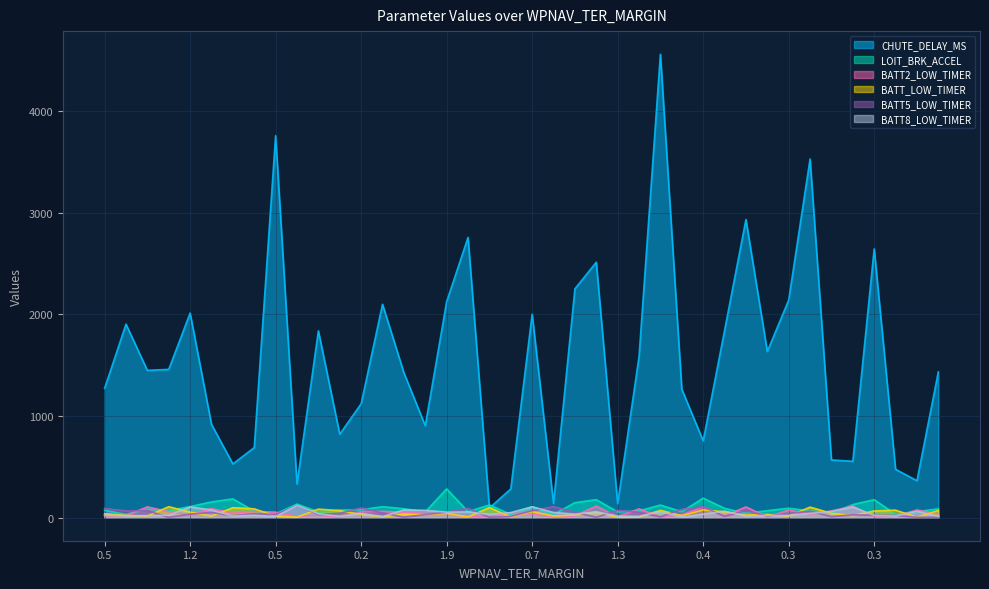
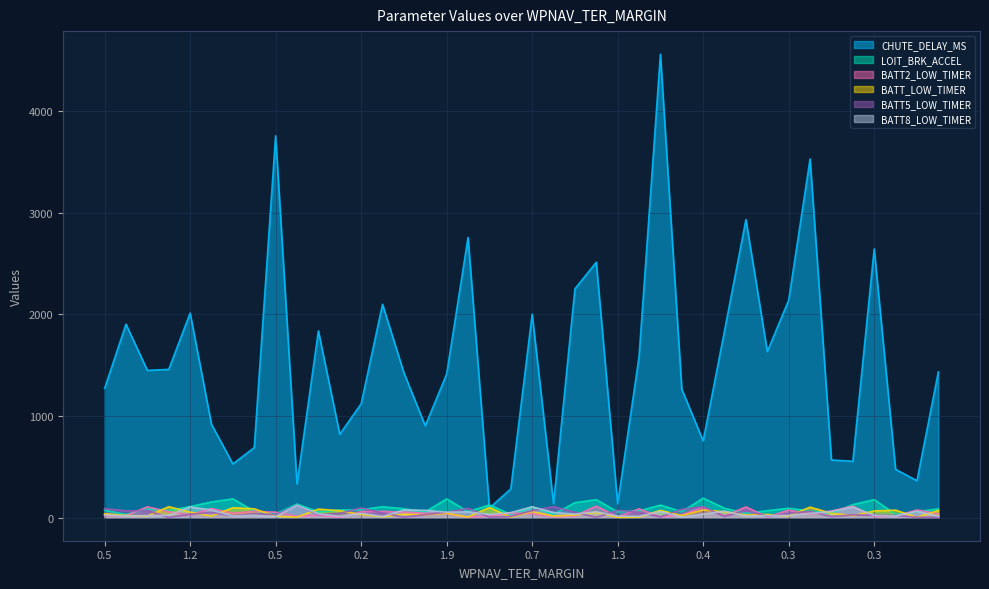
CHUTE_DELAY_MS, 1.9: 2130 -> 1410
LOIT_BRK_ACCEL, 1.9: 280 -> 180
